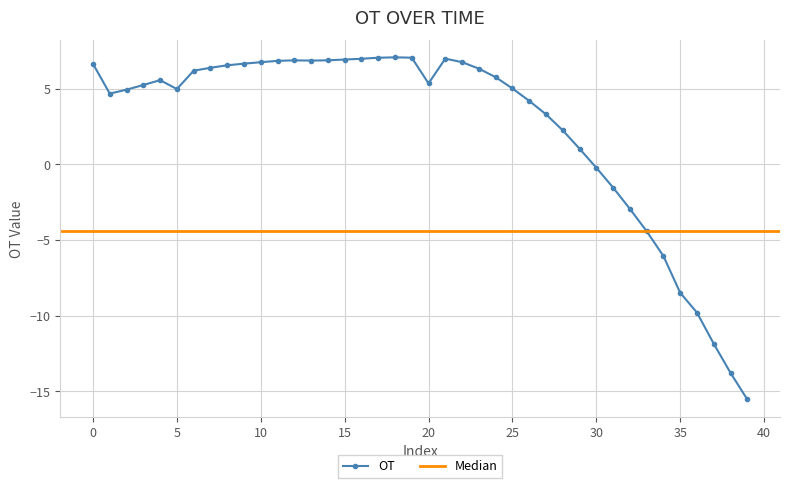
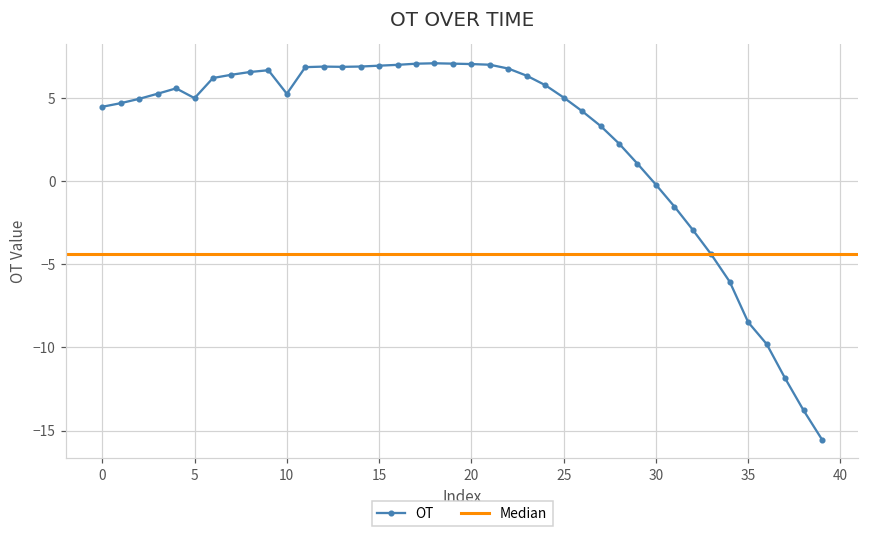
0: 6.6 -> 4.5
10: 6.8 -> 5.2
20: 5.4 -> 7.0
